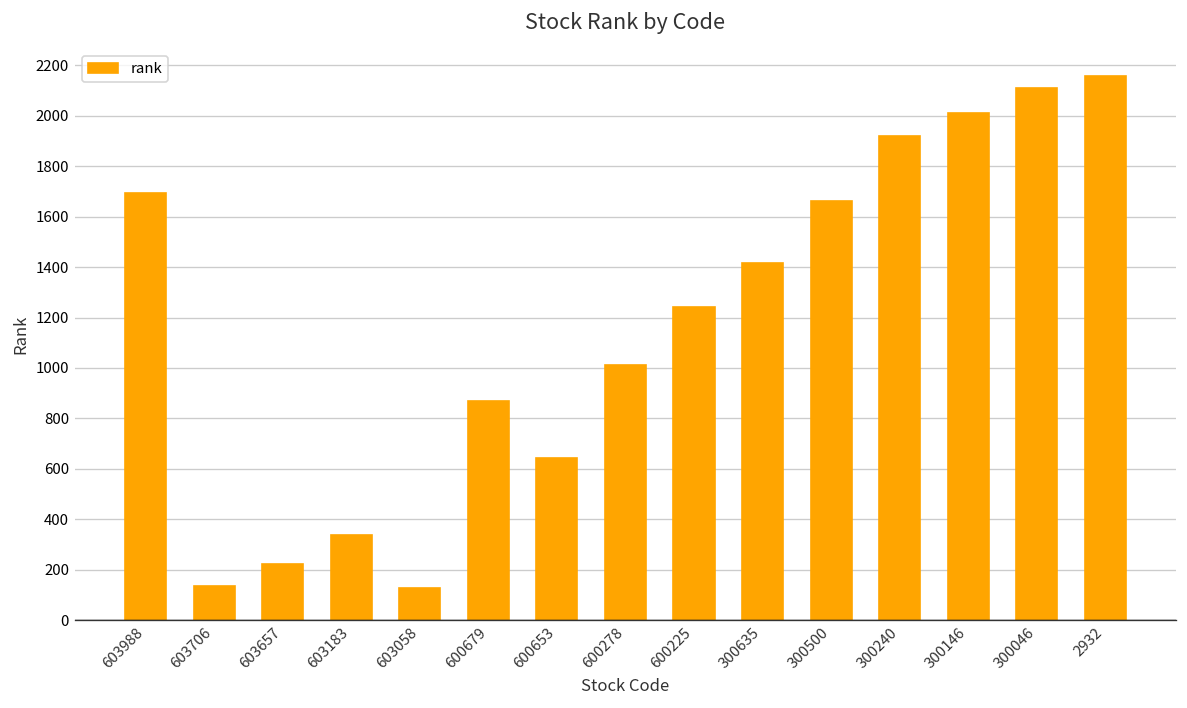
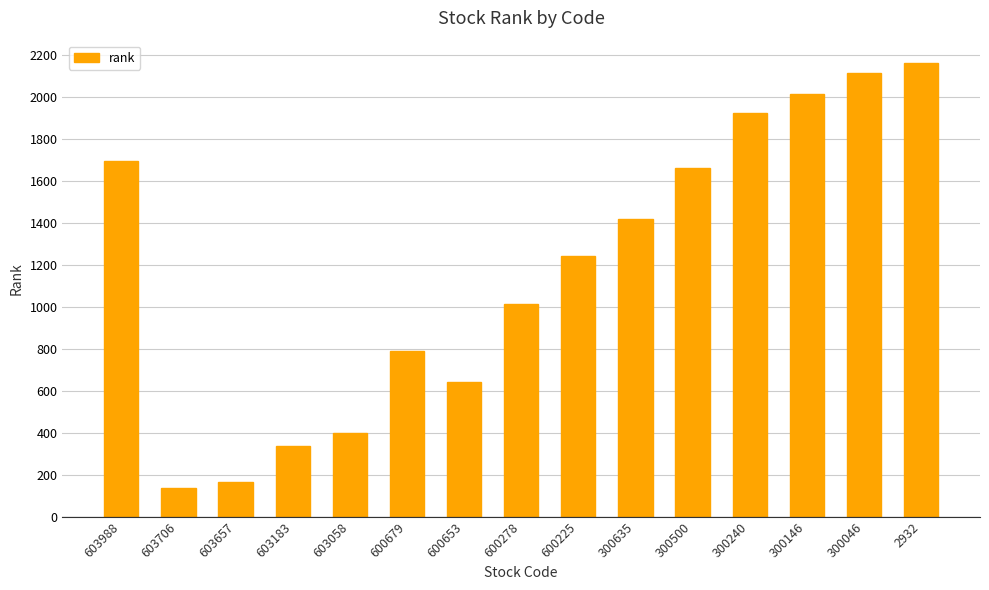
603657: 220 -> 160
603058: 130 -> 400
600679: 870 -> 790
